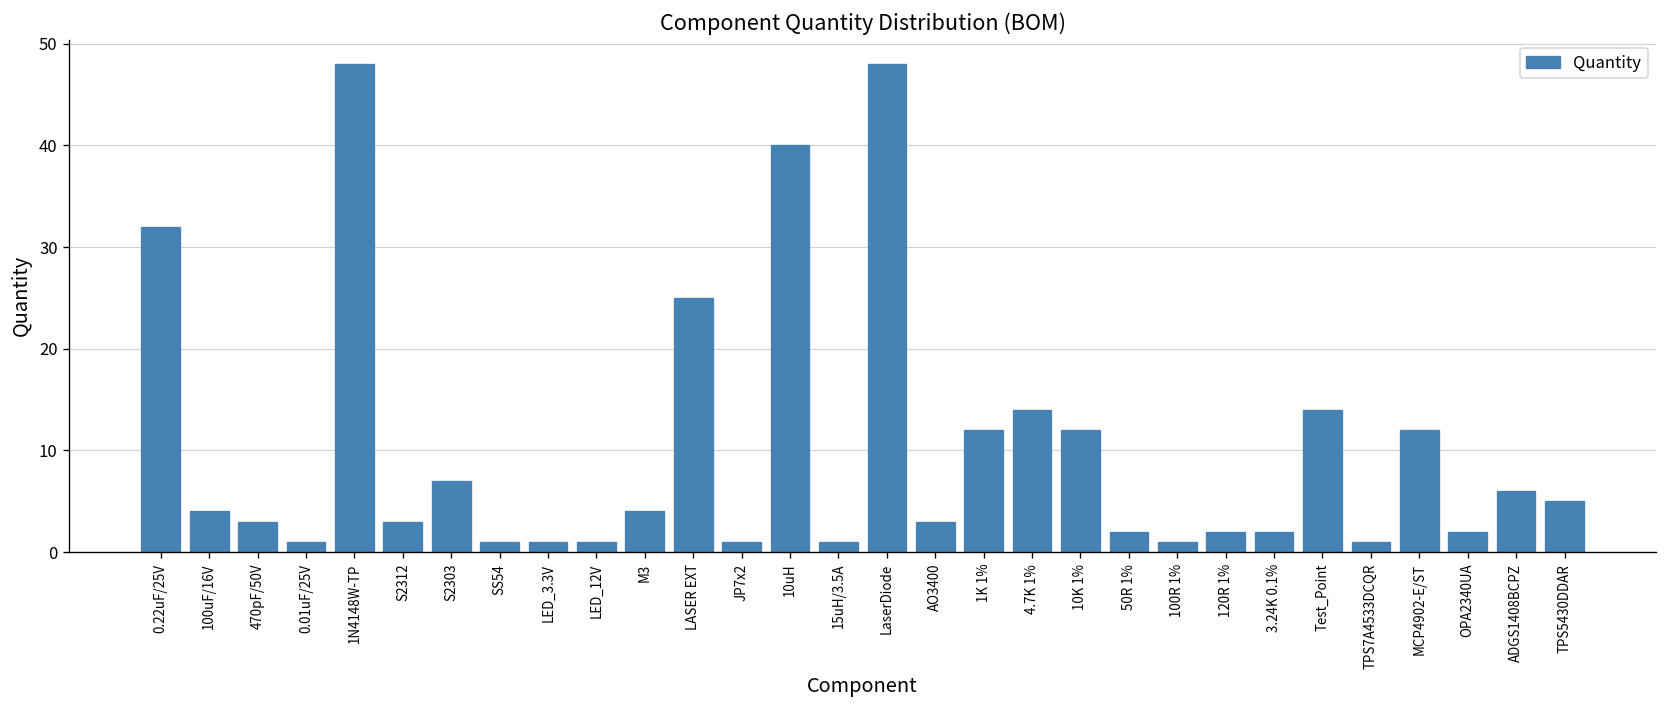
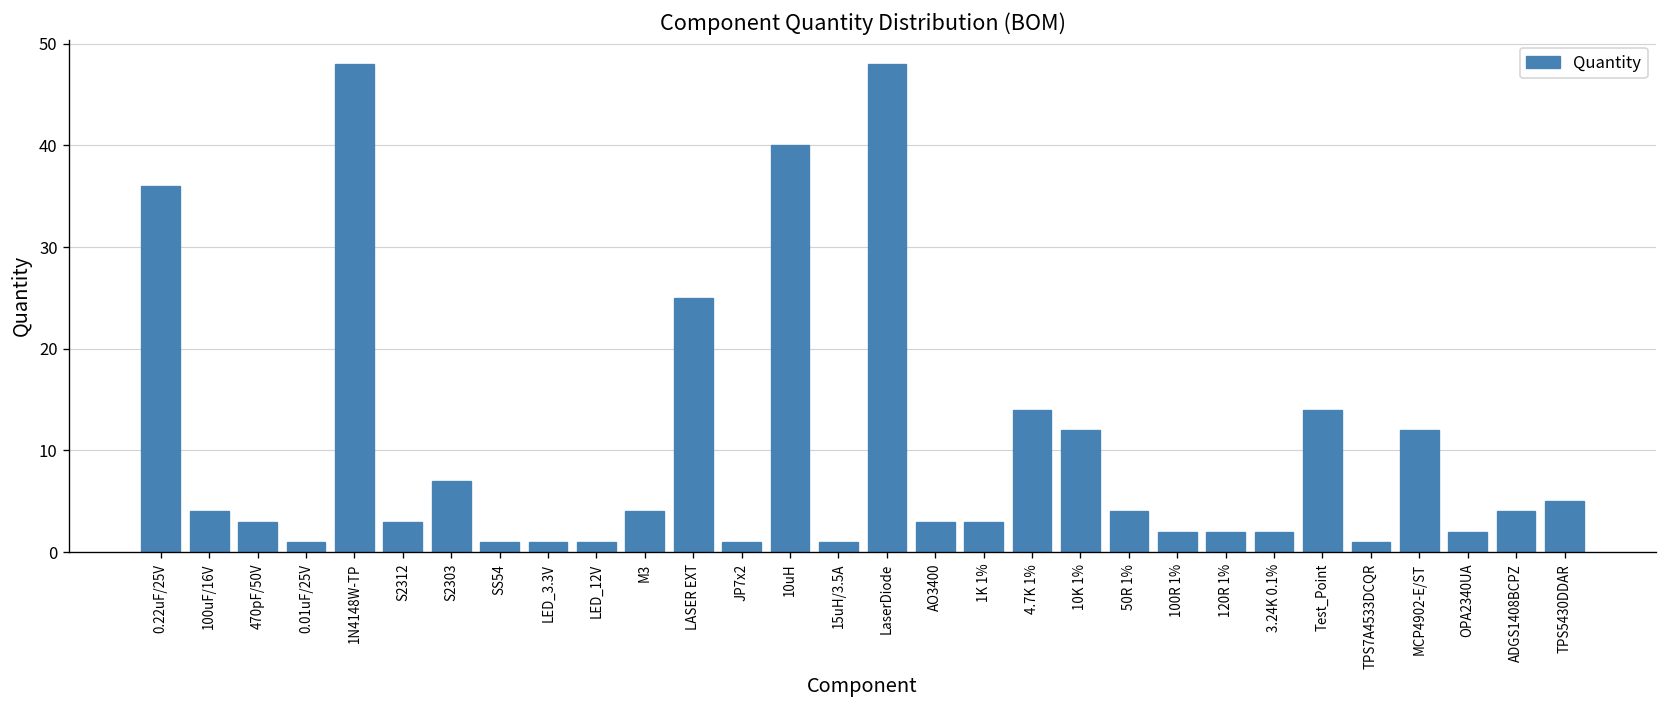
0.22uF/25V: 32 -> 36
1K 1%: 12 -> 3
50R 1%: 2 -> 4
100R 1%: 1 -> 2
ADGS1408BCPZ: 6 -> 4
